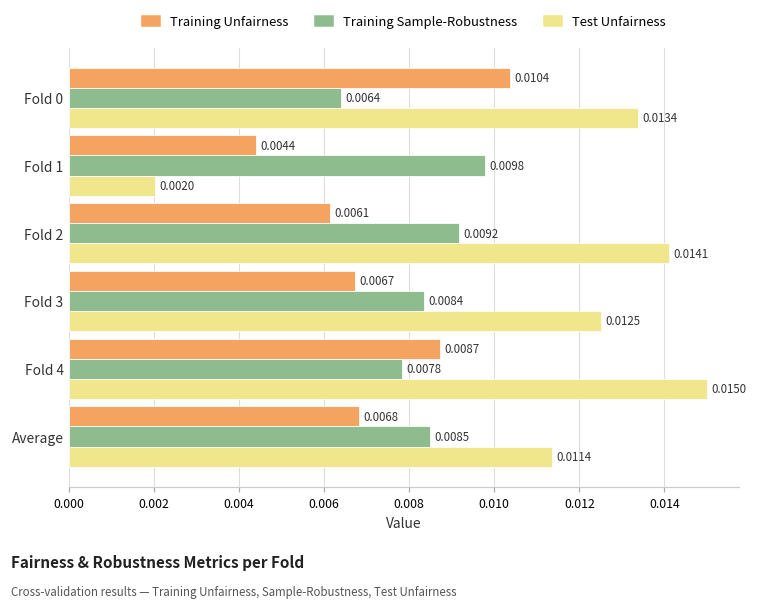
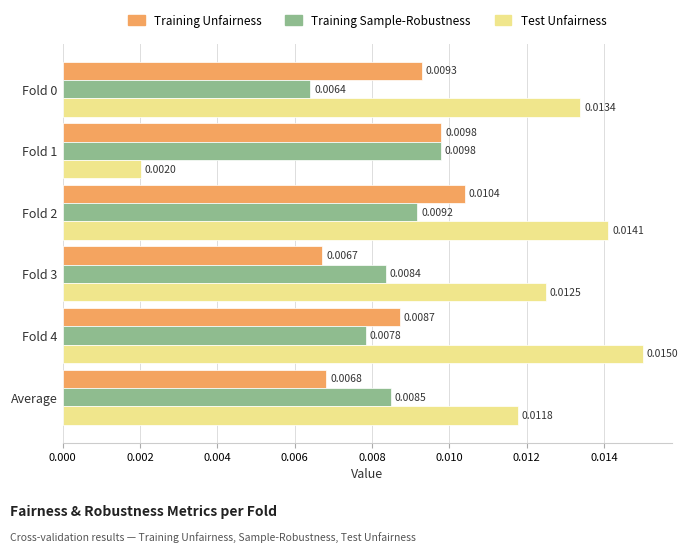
Training Unfairness, Fold 0: 0.0104 -> 0.0093
Training Unfairness, Fold 1: 0.0044 -> 0.0098
Training Unfairness, Fold 2: 0.0061 -> 0.0104
Test Unfairness, Average: 0.0114 -> 0.0118
